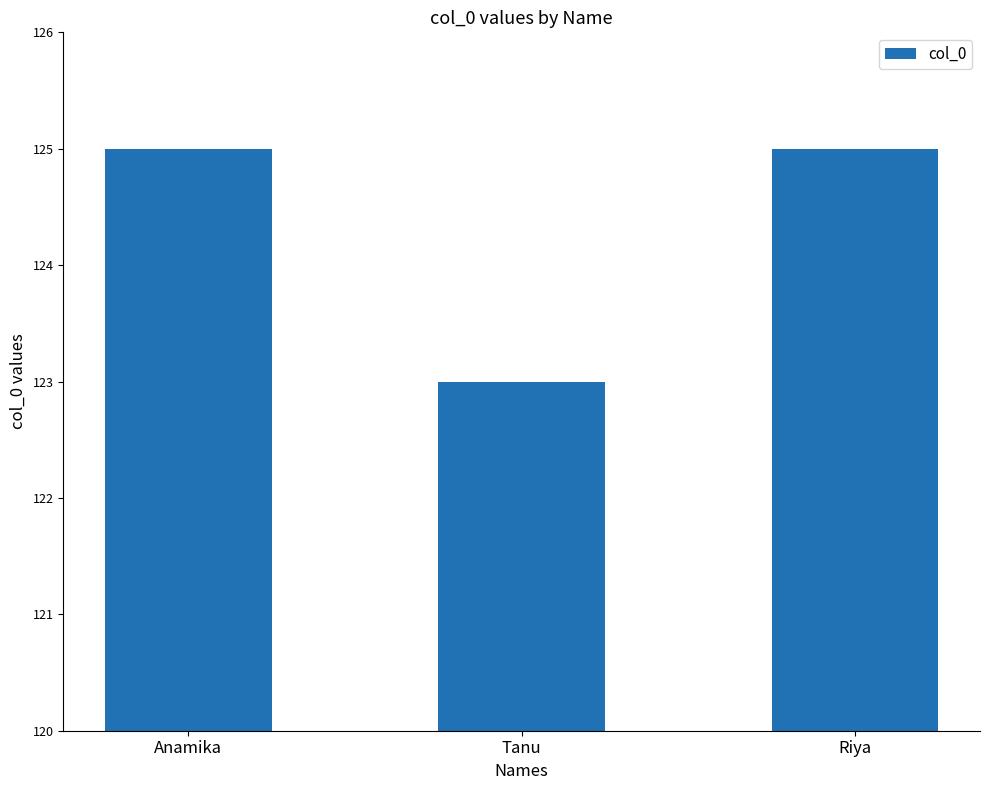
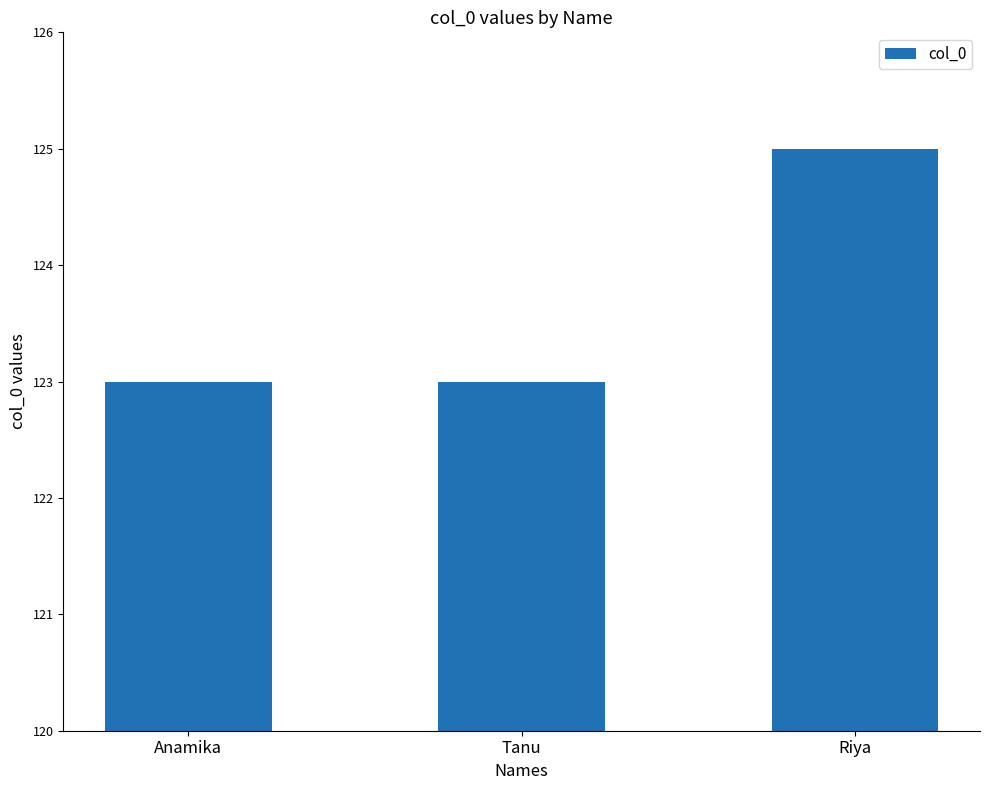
Anamika: 125 -> 123
